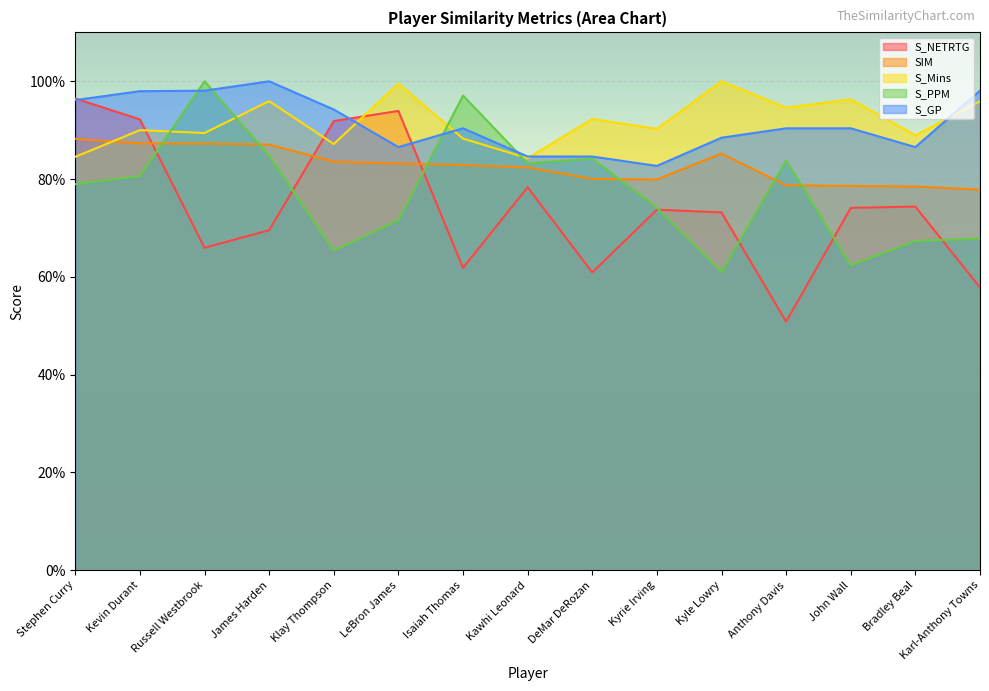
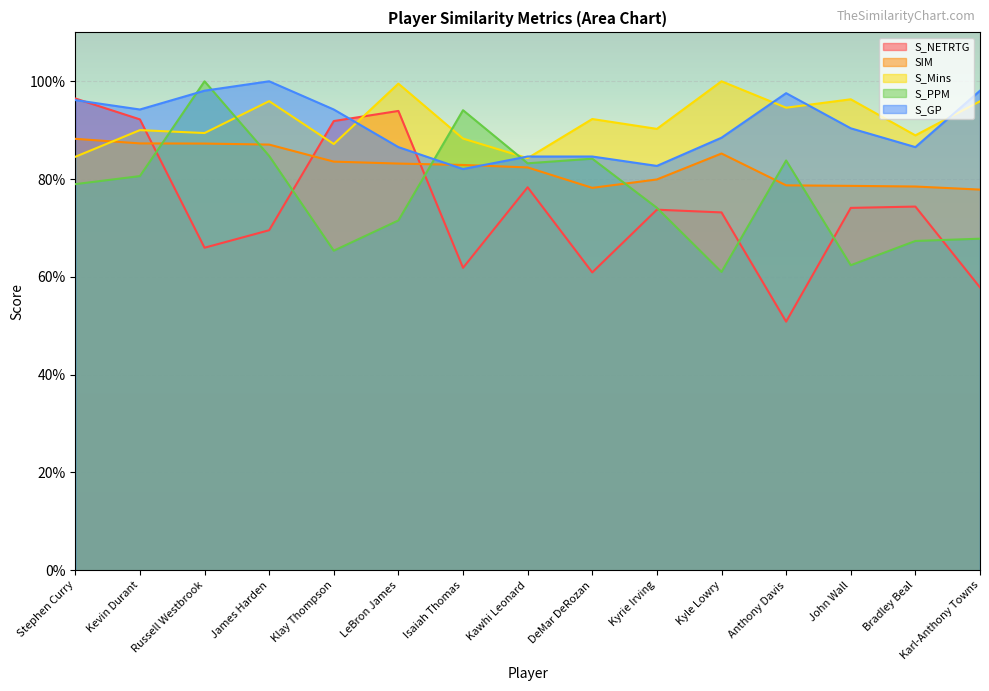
S_GP, Kevin Durant: 98% -> 94%
S_PPM, Isaiah Thomas: 97% -> 94%
S_GP, Isaiah Thomas: 90% -> 82%
SIM, DeMar DeRozan: 80% -> 78%
S_GP, Anthony Davis: 90% -> 98%
